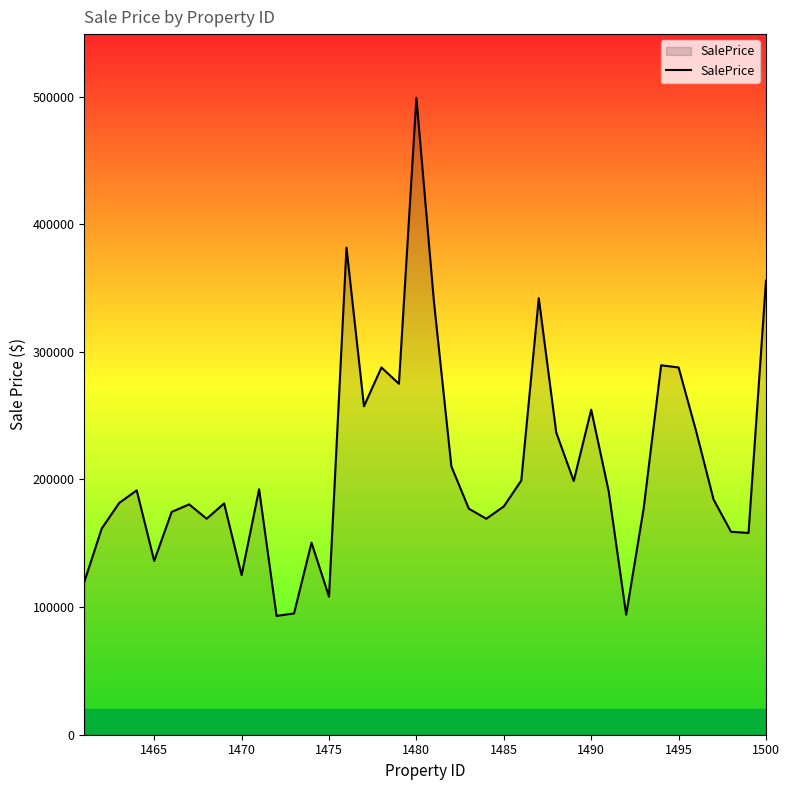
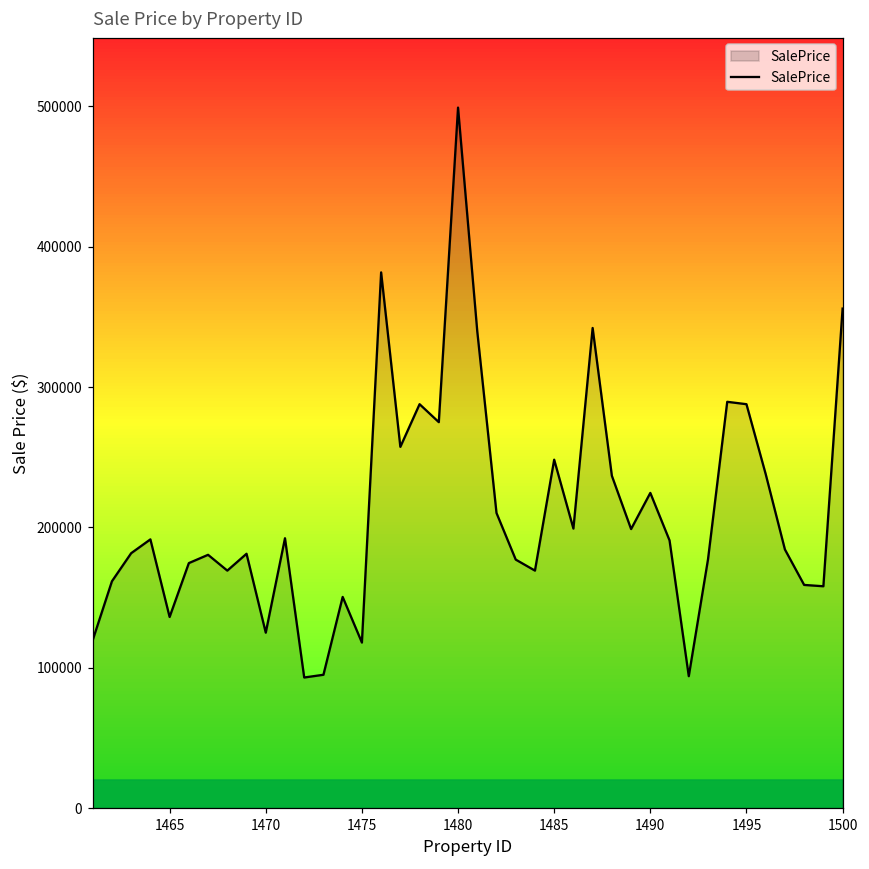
1475: 108000 -> 118000
1485: 179000 -> 248000
1490: 255000 -> 225000
